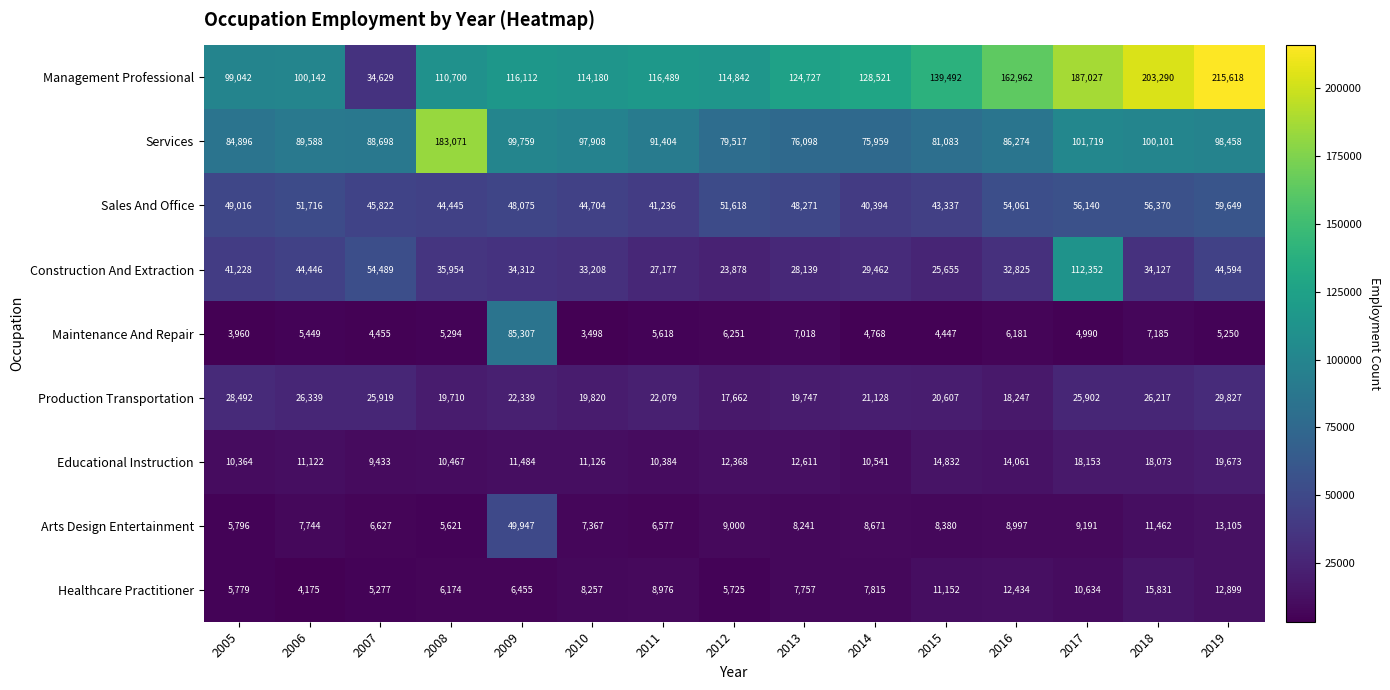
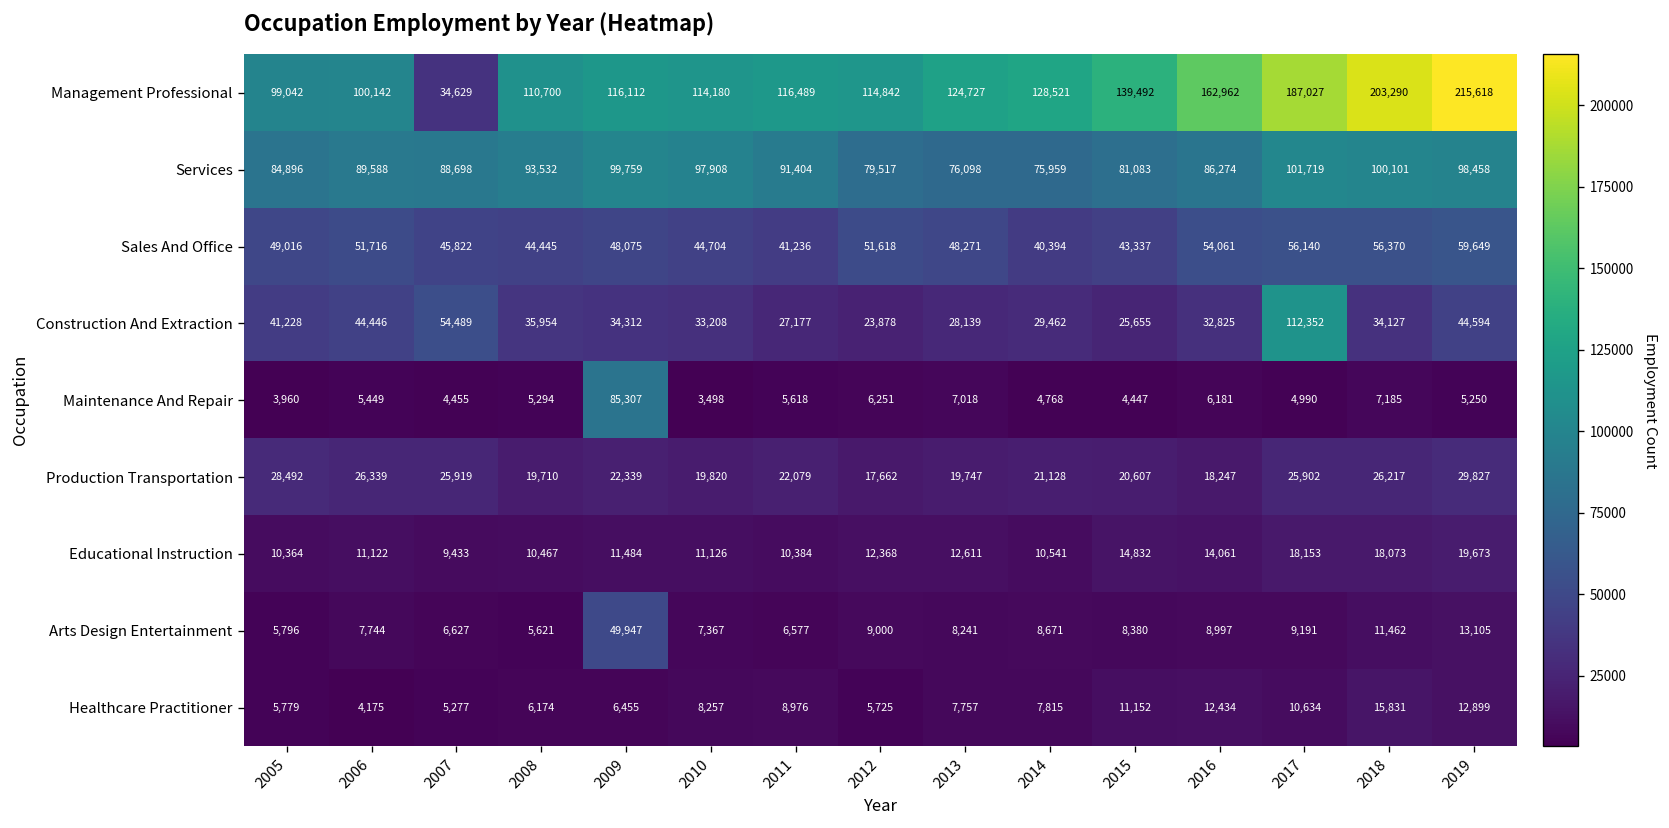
Services, 2008: 183,071 -> 93,532
